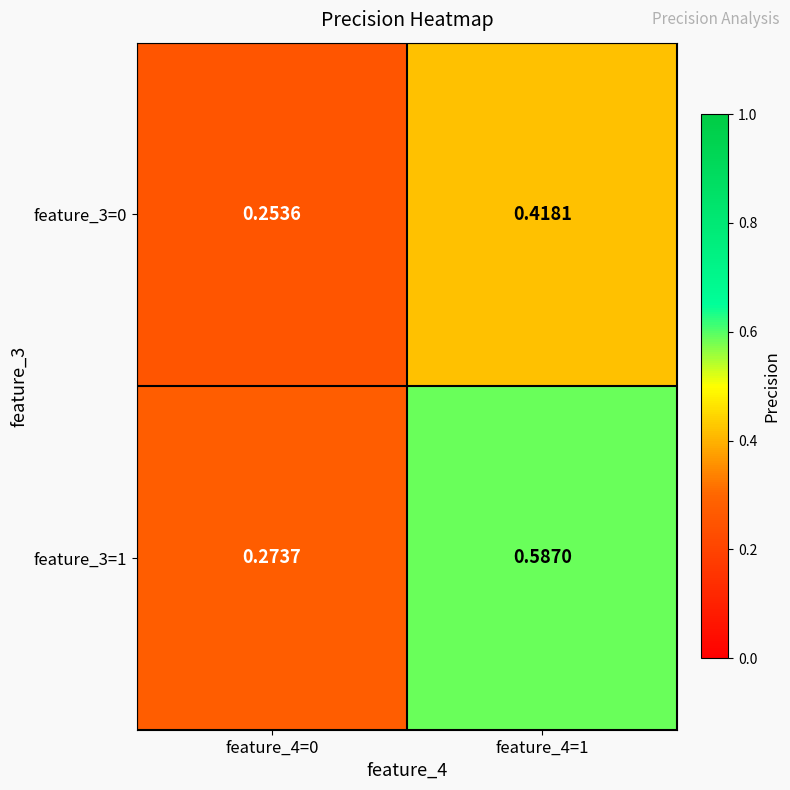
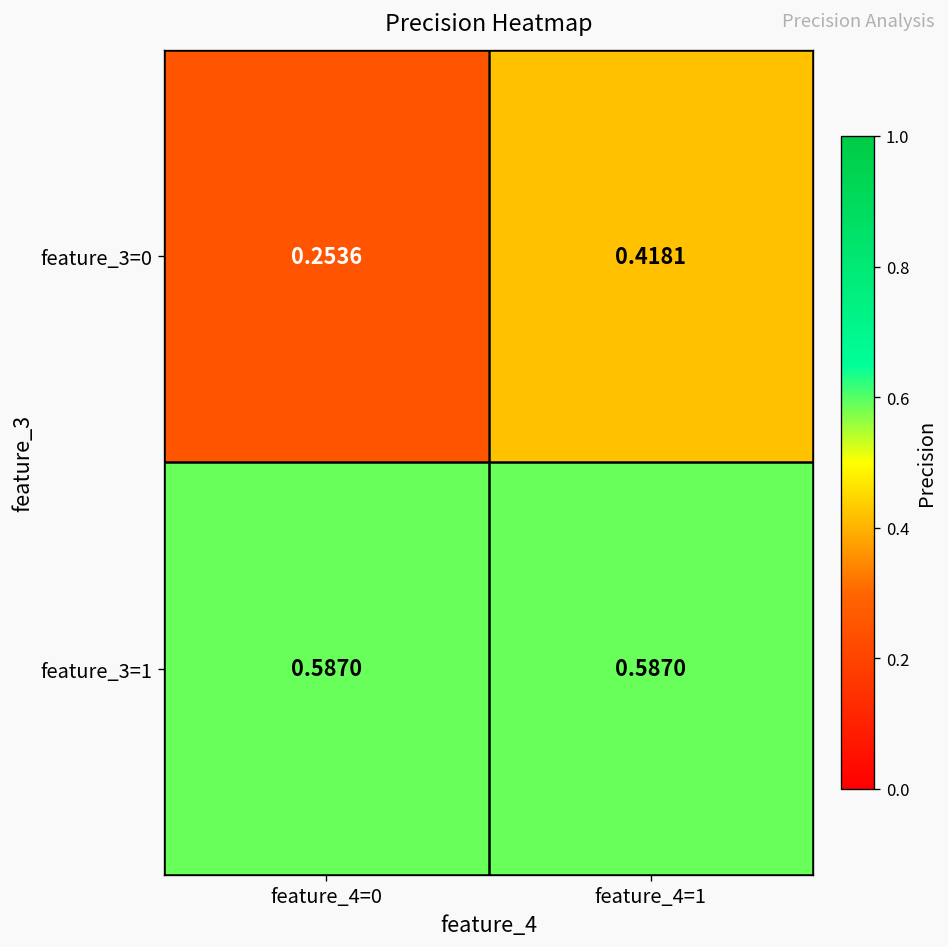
feature_3=1, feature_4=0: 0.2737 -> 0.5870
